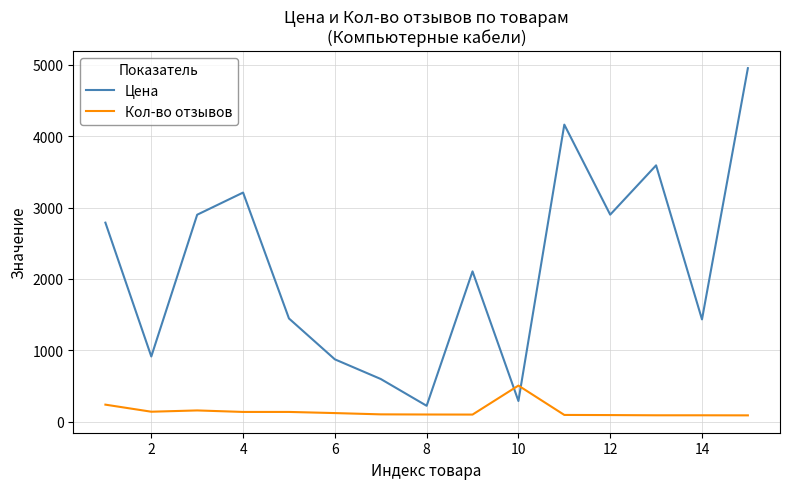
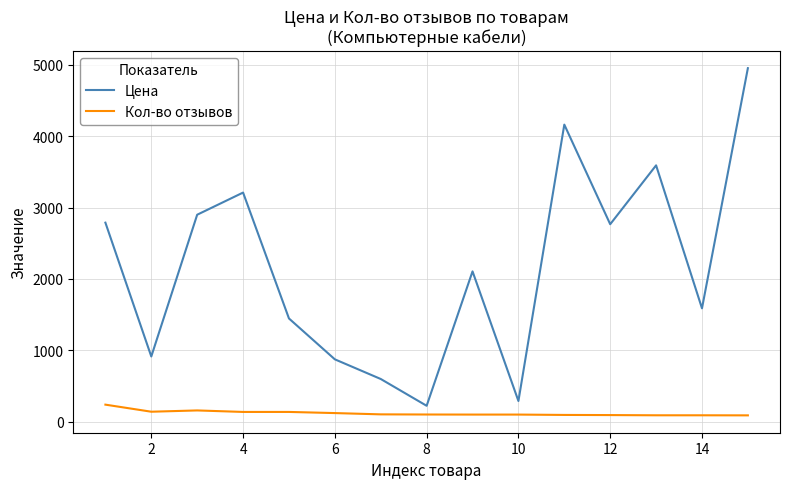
Кол-во отзывов, 10: 500 -> 100
Цена, 12: 2900 -> 2800
Цена, 14: 1400 -> 1600
